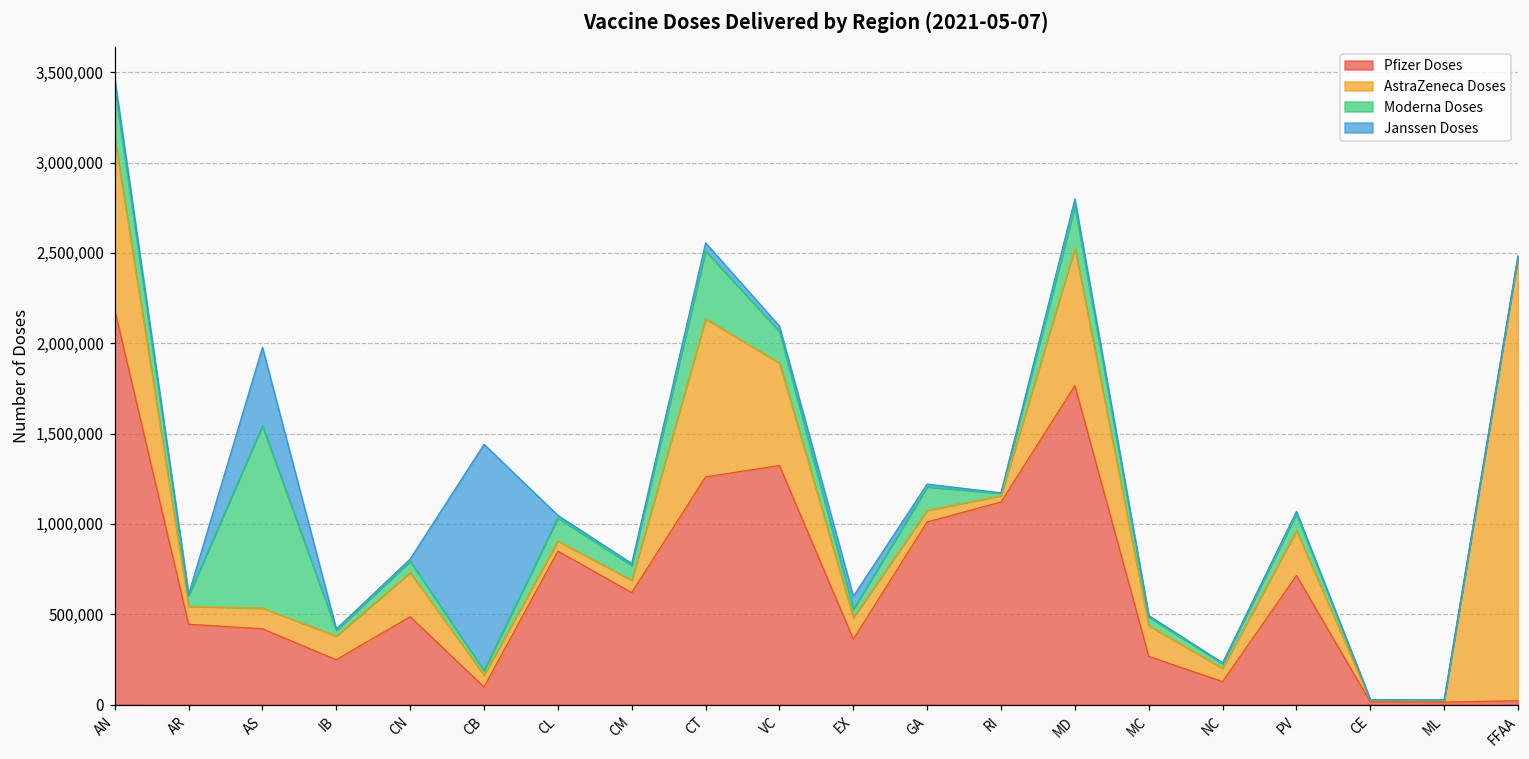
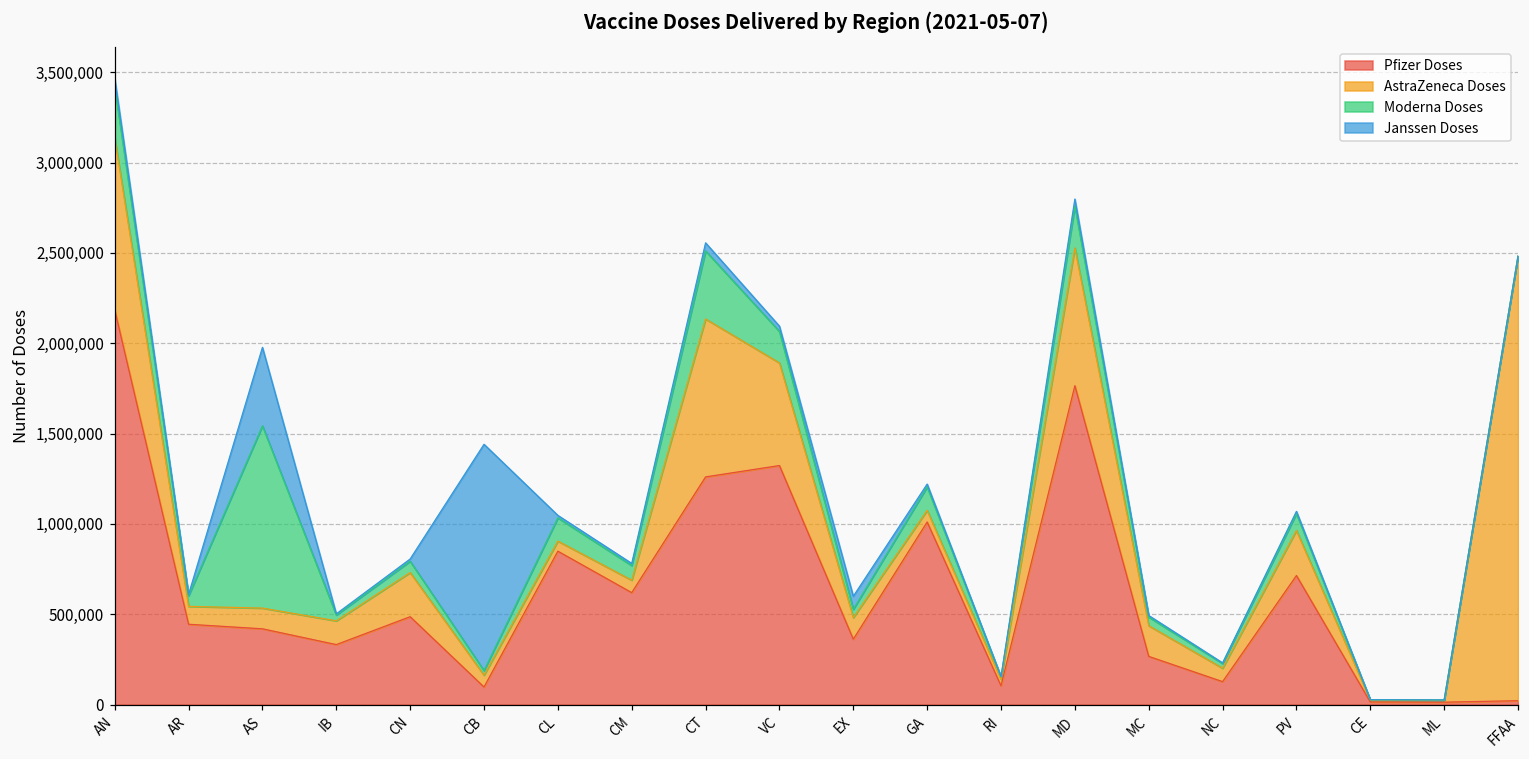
Pfizer Doses, IB: 250,000 -> 330,000
Pfizer Doses, RI: 1,120,000 -> 100,000
